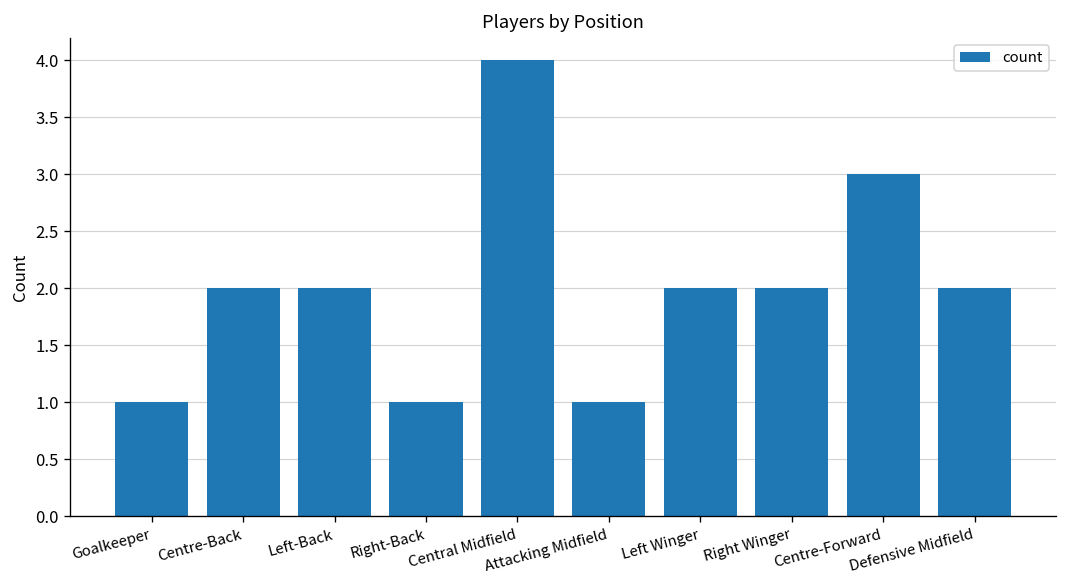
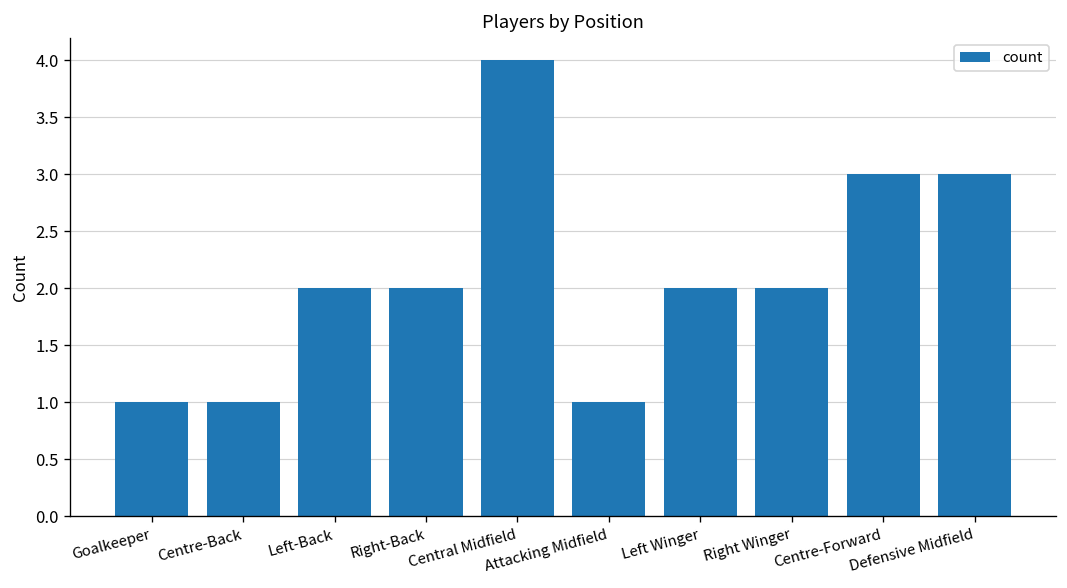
Centre-Back: 2 -> 1
Right-Back: 1 -> 2
Defensive Midfield: 2 -> 3
